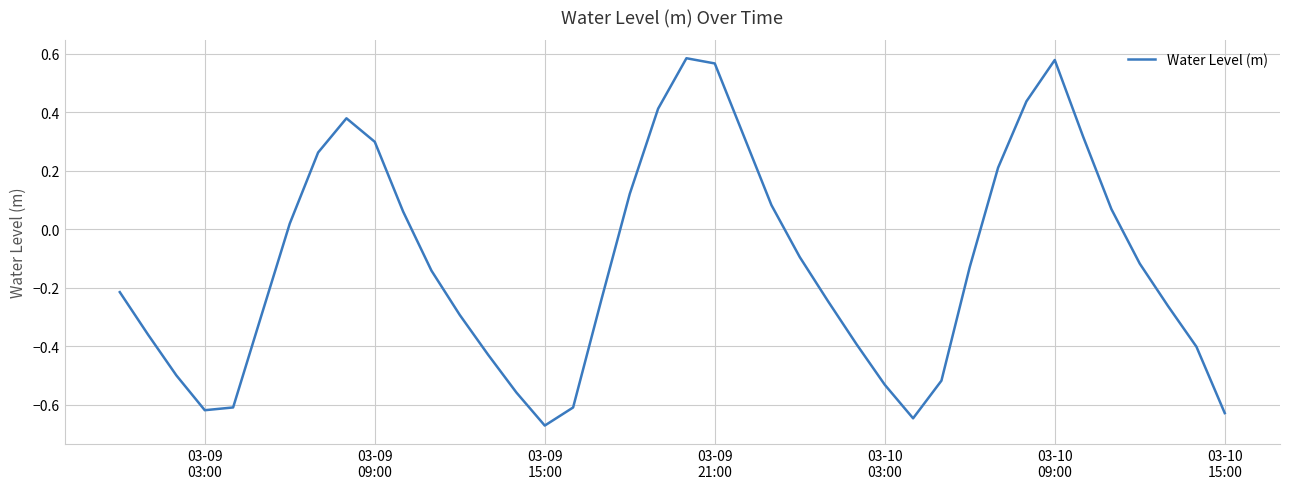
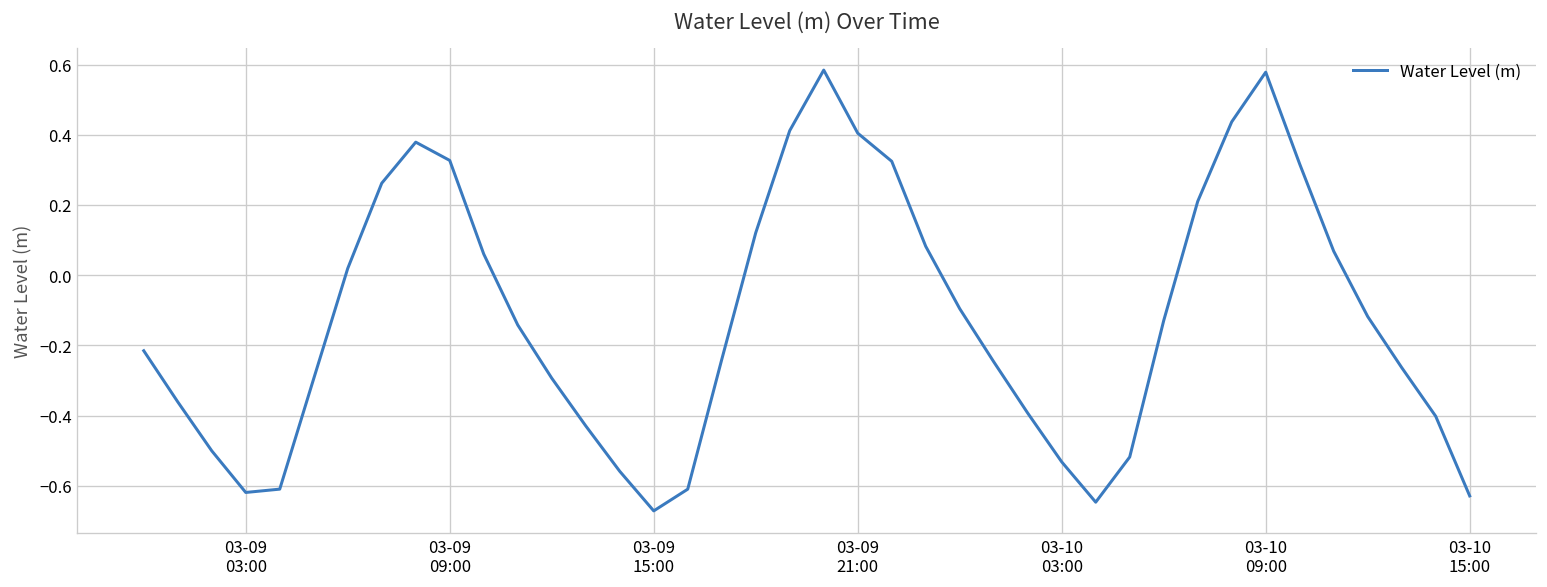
03-09 09:00: 0.30 -> 0.33
03-09 21:00: 0.57 -> 0.40
